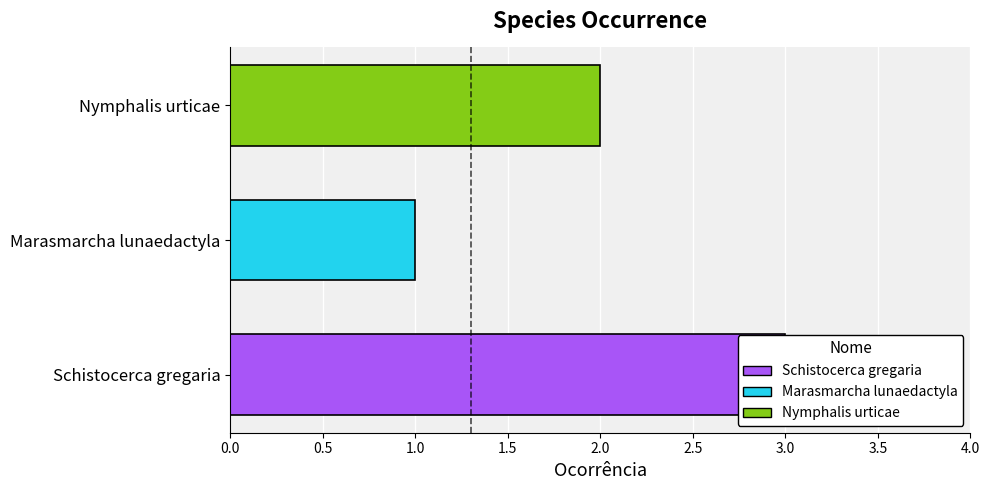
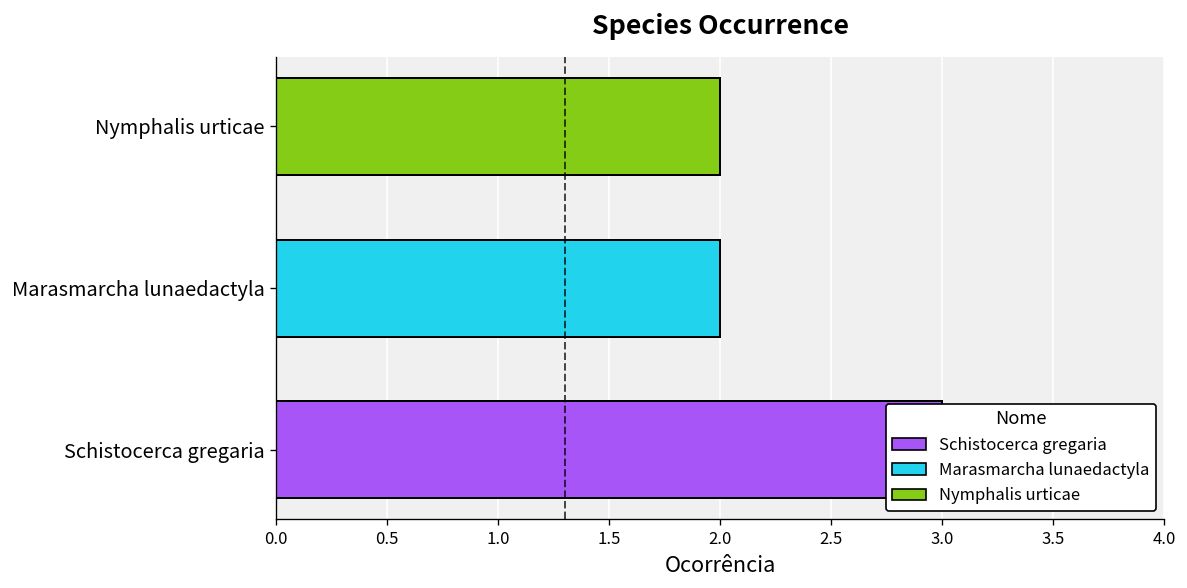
Marasmarcha lunaedactyla: 1 -> 2
